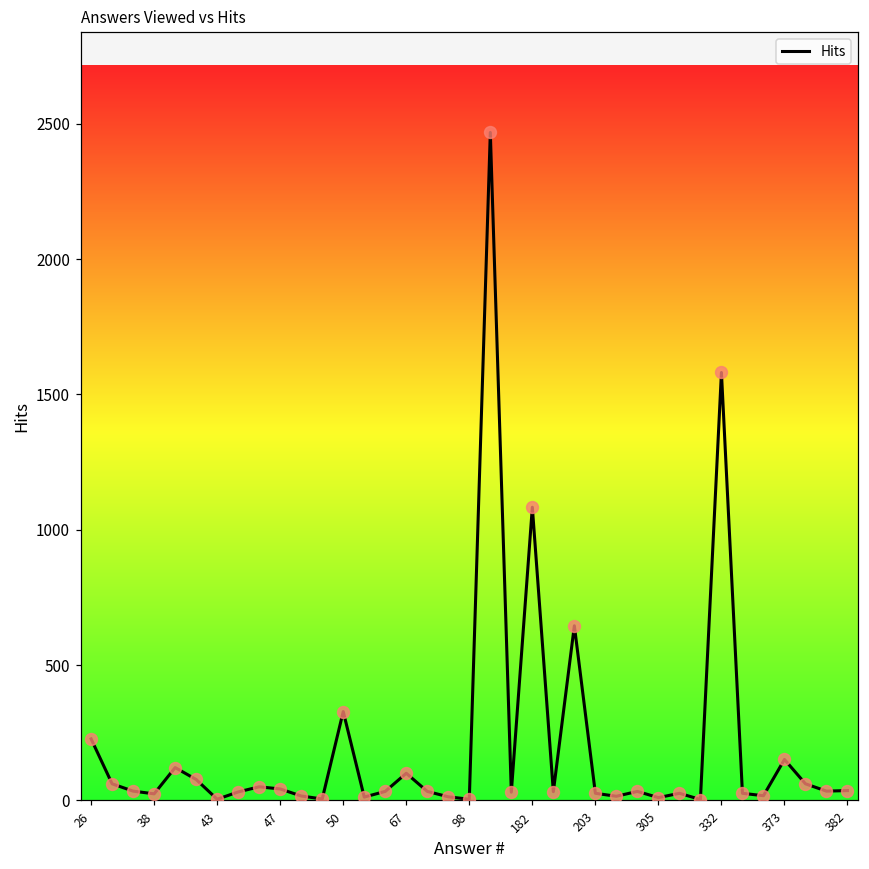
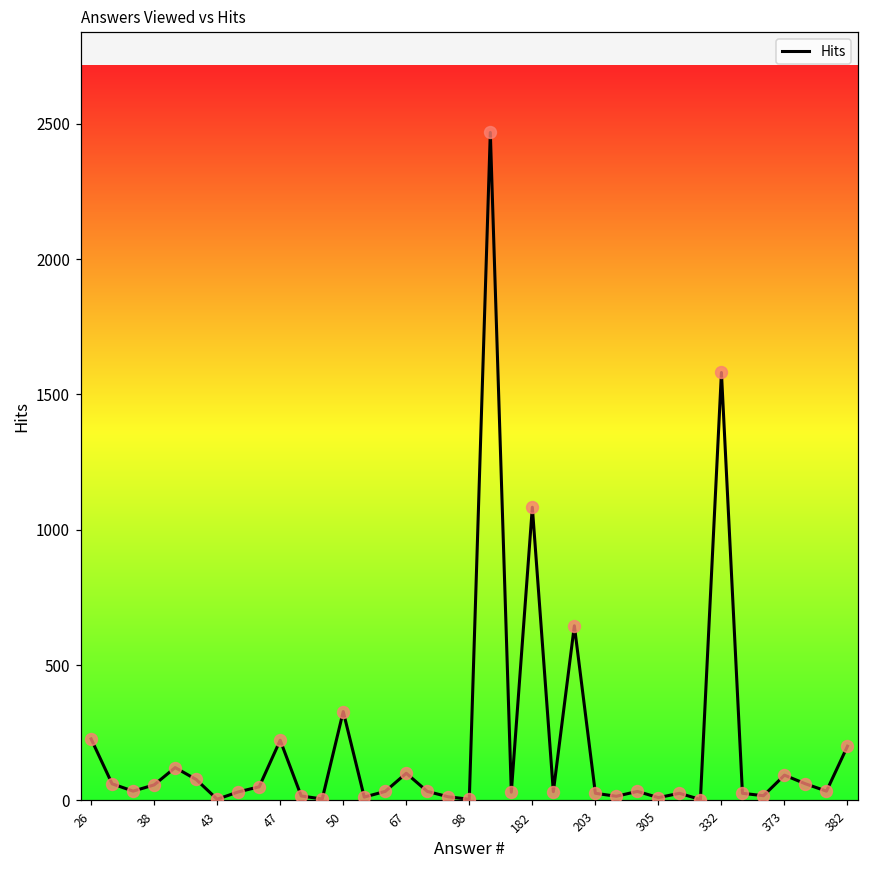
38: 20 -> 60
47: 40 -> 220
373: 150 -> 90
382: 40 -> 200
